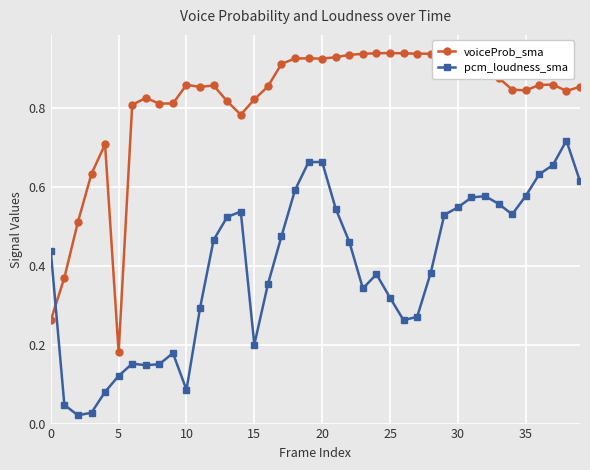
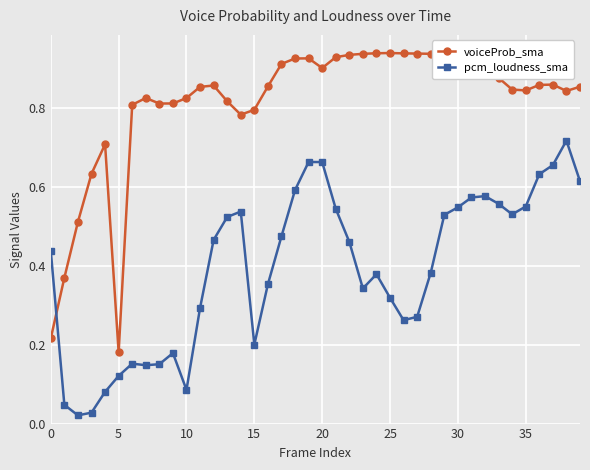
voiceProb_sma, 0: 0.26 -> 0.22
voiceProb_sma, 10: 0.86 -> 0.82
voiceProb_sma, 15: 0.82 -> 0.79
voiceProb_sma, 20: 0.92 -> 0.90
pcm_loudness_sma, 35: 0.58 -> 0.55
